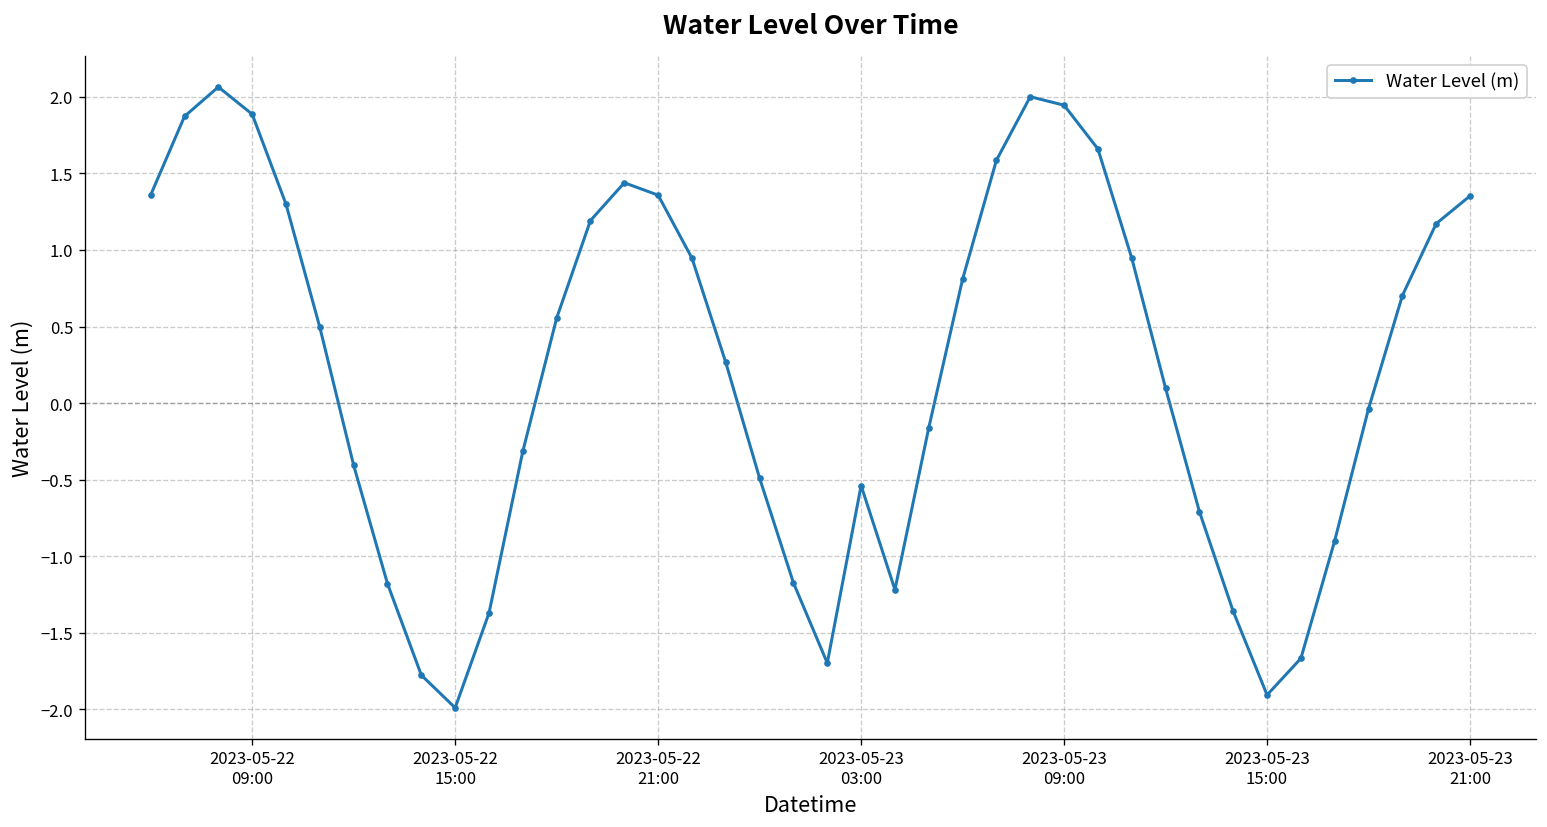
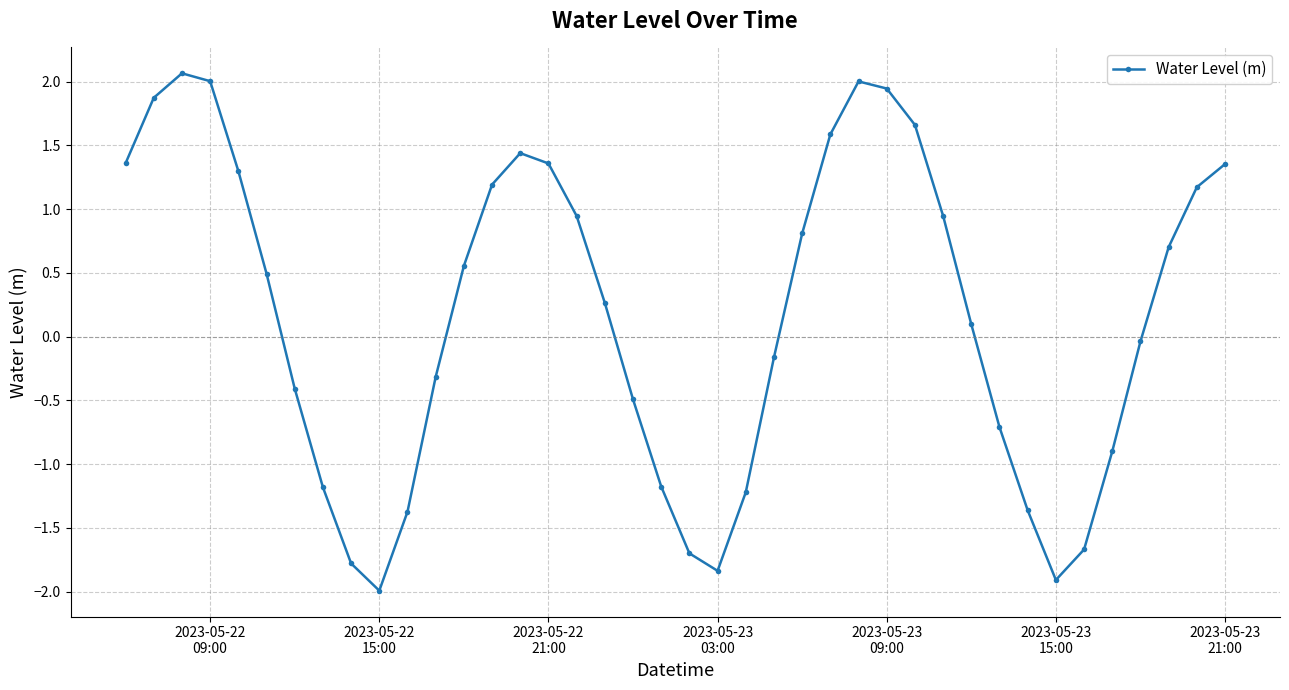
2023-05-22 09:00: 1.89 -> 2.00
2023-05-23 03:00: -0.54 -> -1.84
